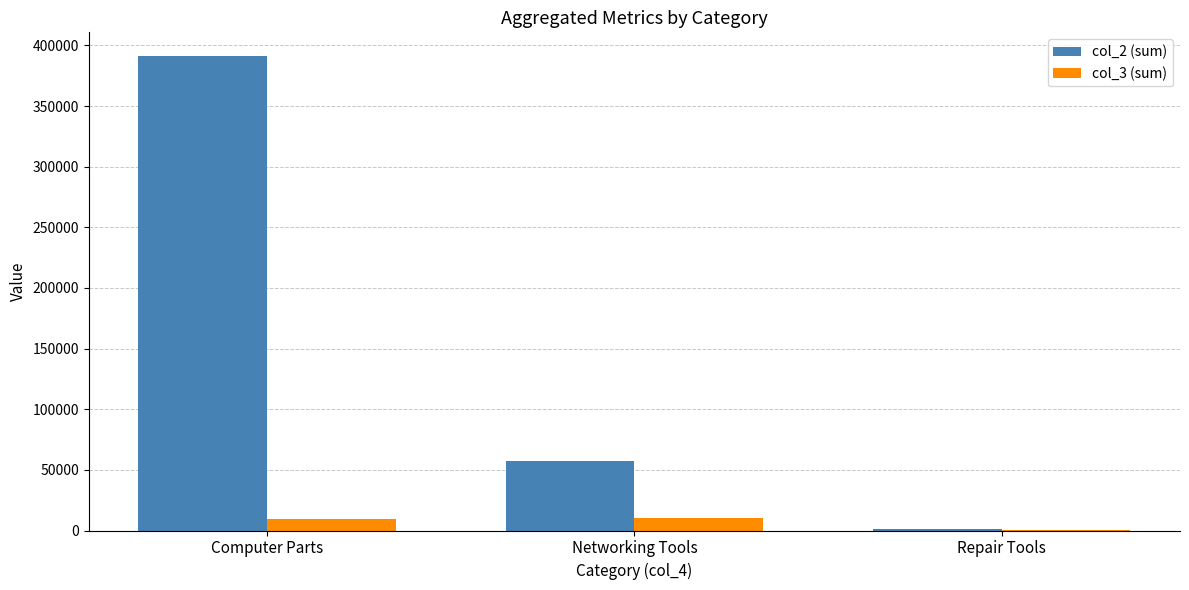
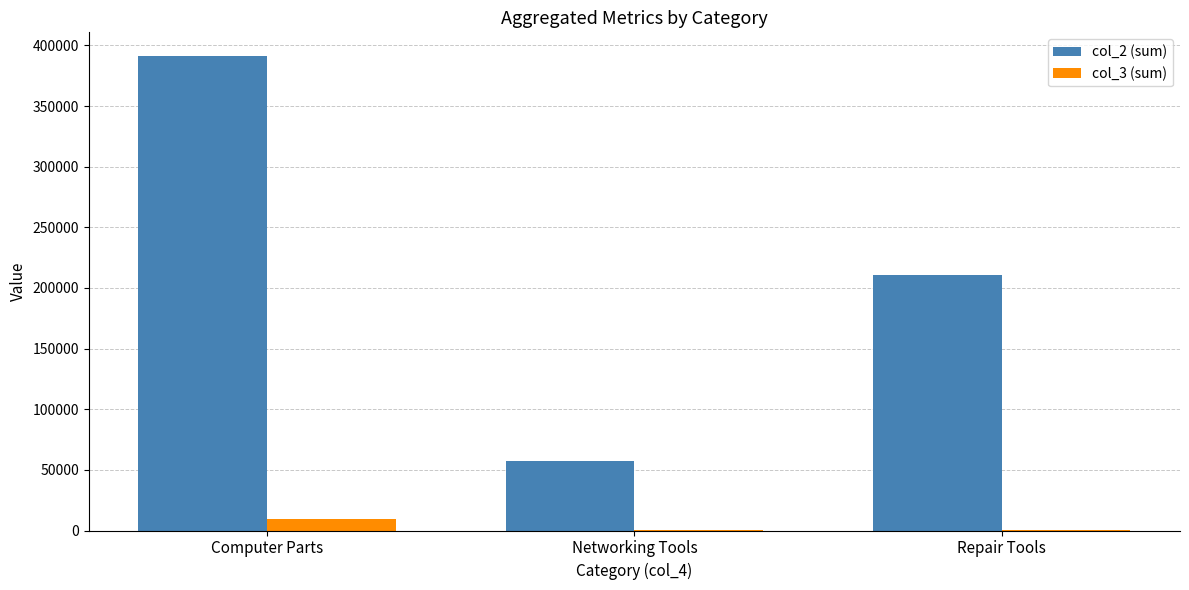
col_3 (sum), Networking Tools: 10000 -> 0
col_2 (sum), Repair Tools: 1000 -> 211000
